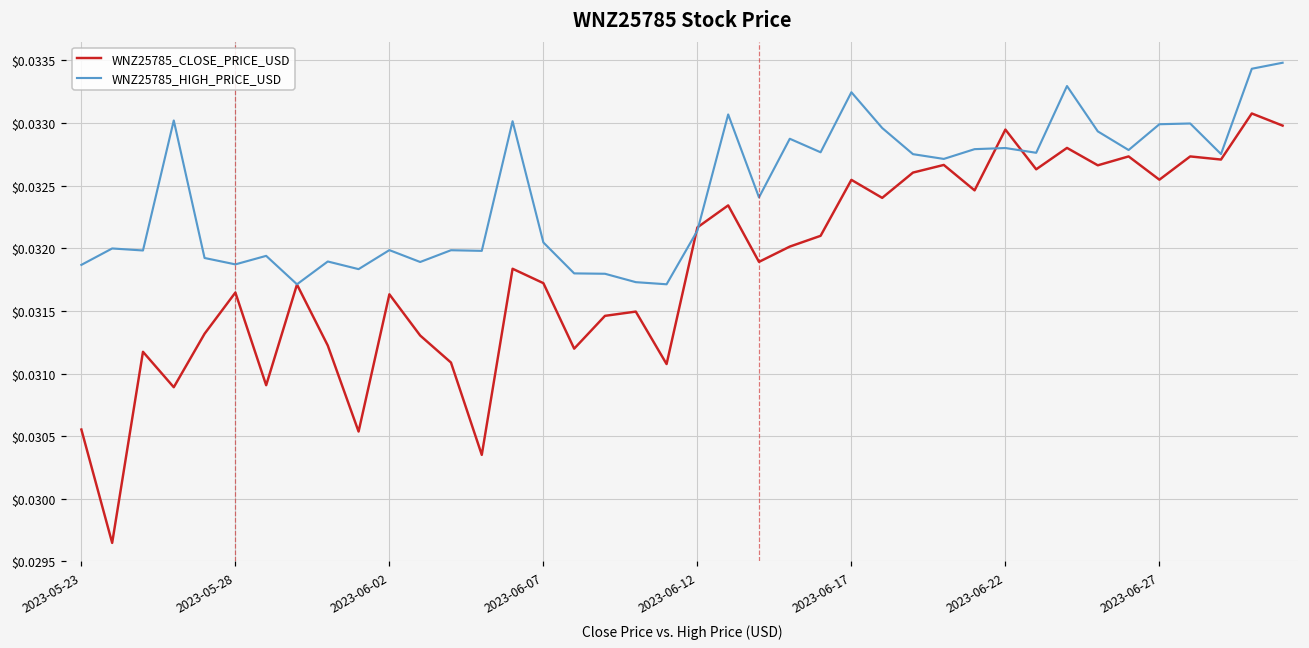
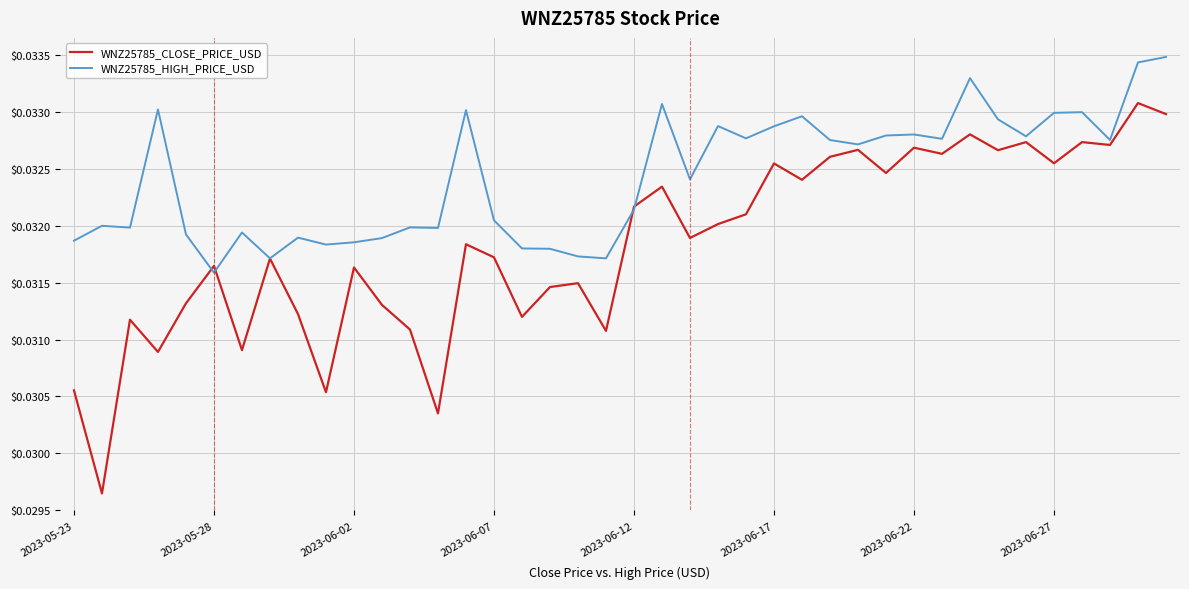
WNZ25785_HIGH_PRICE_USD, 2023-05-28: $0.03187 -> $0.03159
WNZ25785_HIGH_PRICE_USD, 2023-06-02: $0.03199 -> $0.03185
WNZ25785_HIGH_PRICE_USD, 2023-06-17: $0.03325 -> $0.03287
WNZ25785_CLOSE_PRICE_USD, 2023-06-22: $0.03295 -> $0.03269
